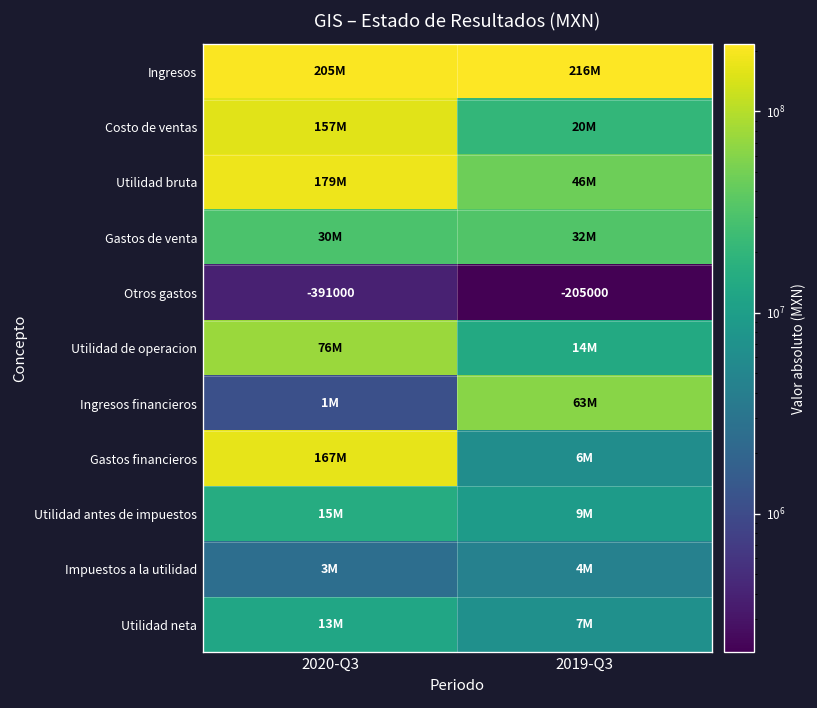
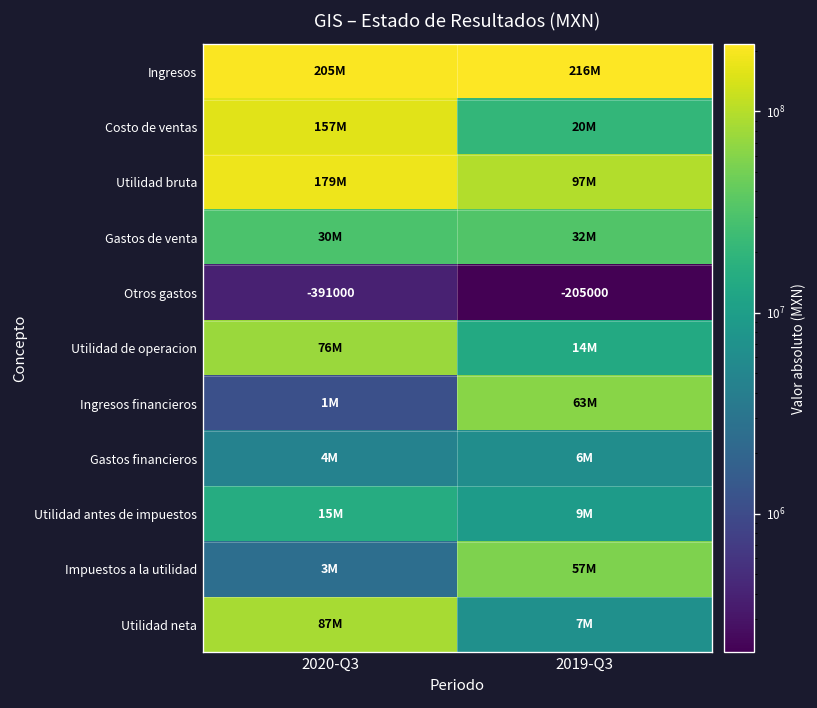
Utilidad bruta, 2019-Q3: 46M -> 97M
Gastos financieros, 2020-Q3: 167M -> 4M
Impuestos a la utilidad, 2019-Q3: 4M -> 57M
Utilidad neta, 2020-Q3: 13M -> 87M
